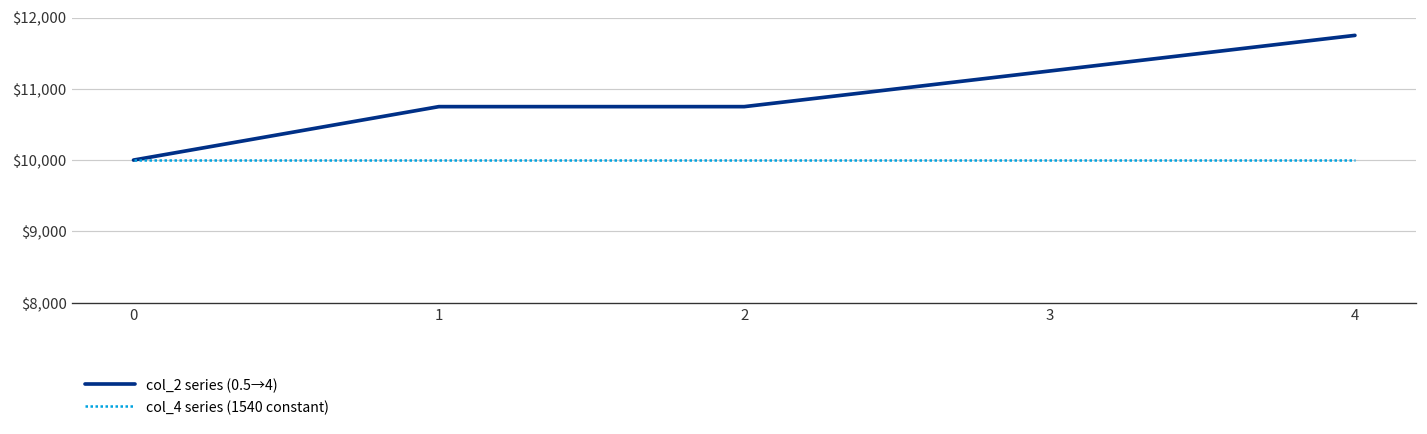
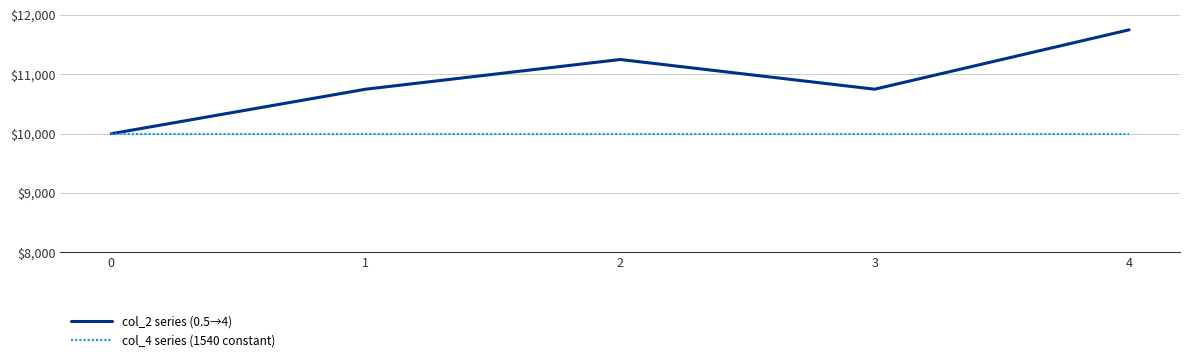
col_2 series (0.5→4), 2: $10,800 -> $11,300
col_2 series (0.5→4), 3: $11,300 -> $10,800
